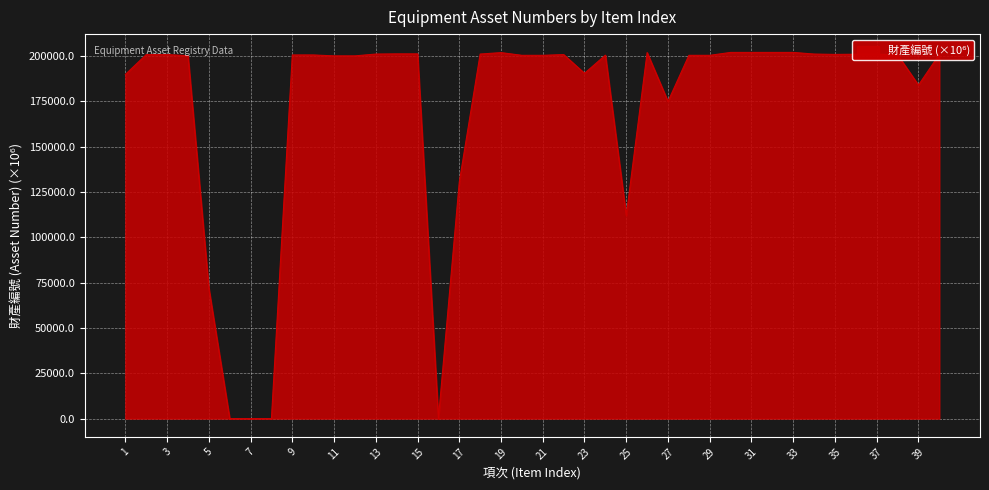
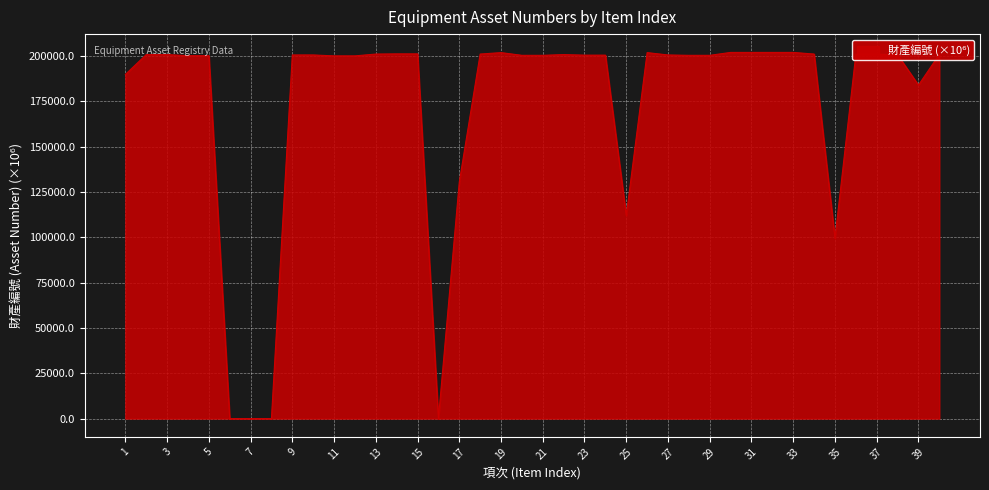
5: 72000 -> 200000
23: 190000 -> 200000
27: 175000 -> 201000
35: 201000 -> 99000
